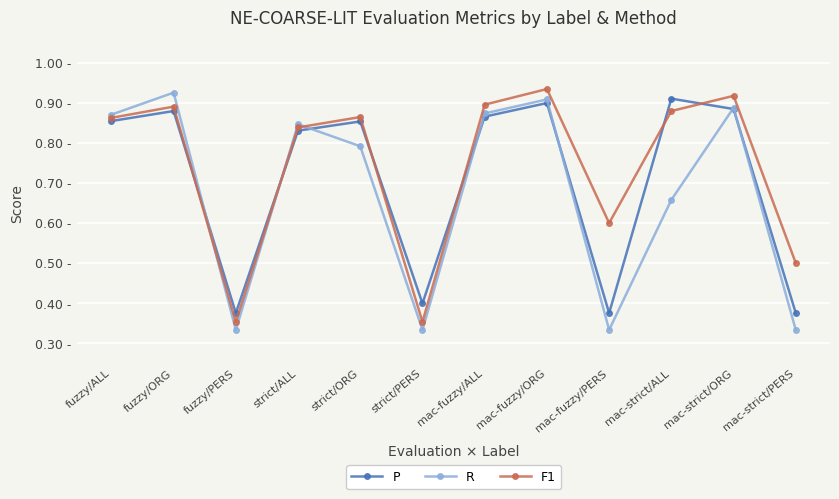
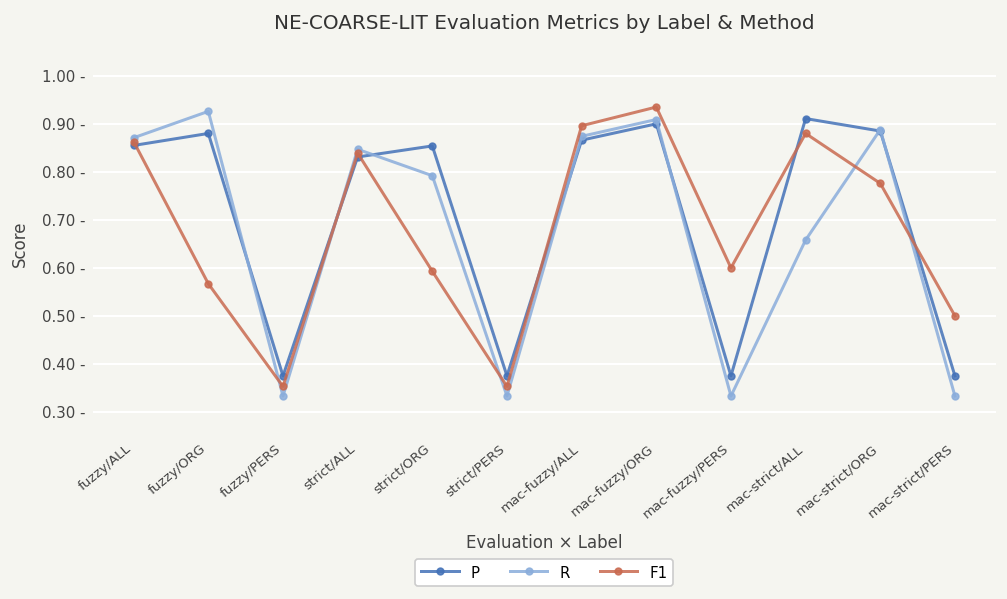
F1, fuzzy/ORG: 0.89 - -> 0.57 -
F1, strict/ORG: 0.87 - -> 0.59 -
P, strict/PERS: 0.40 - -> 0.38 -
F1, mac-strict/ORG: 0.92 - -> 0.78 -
